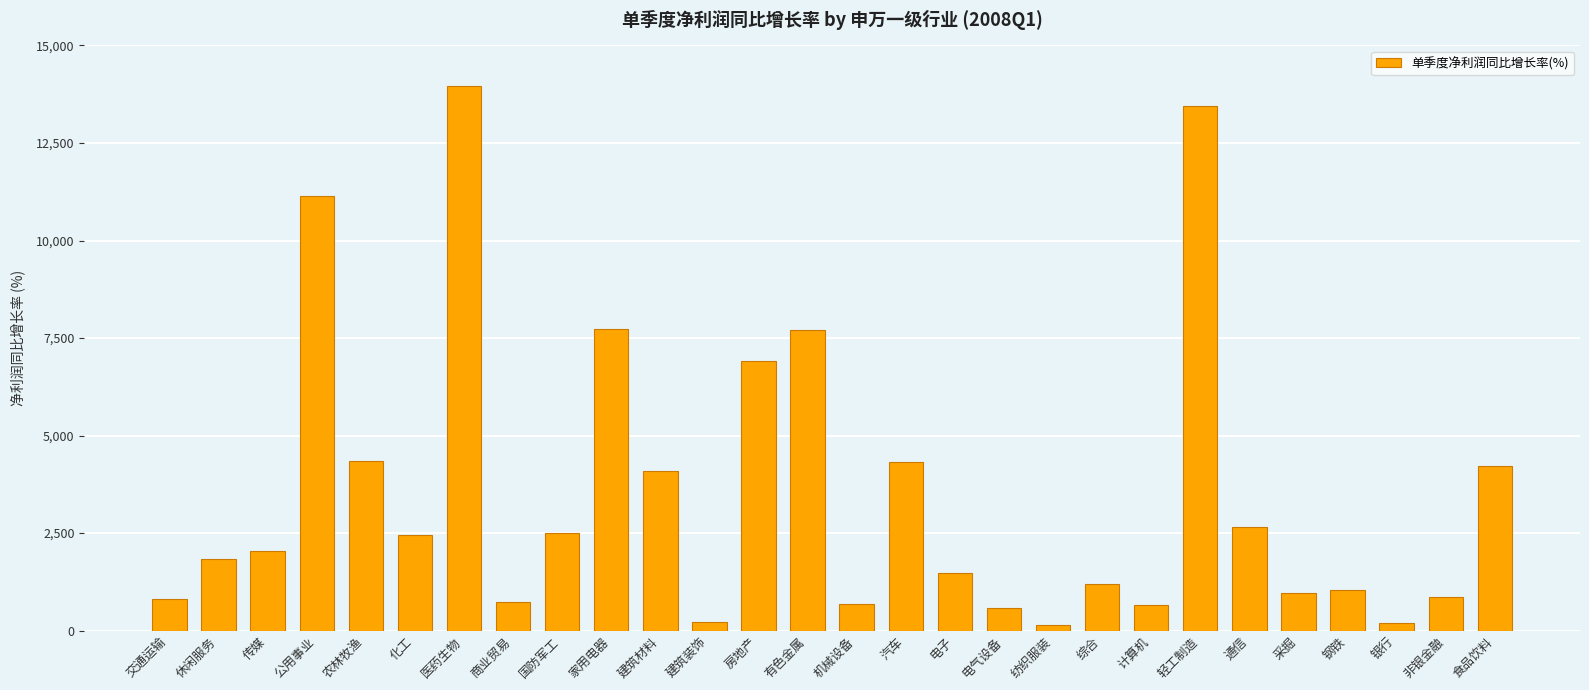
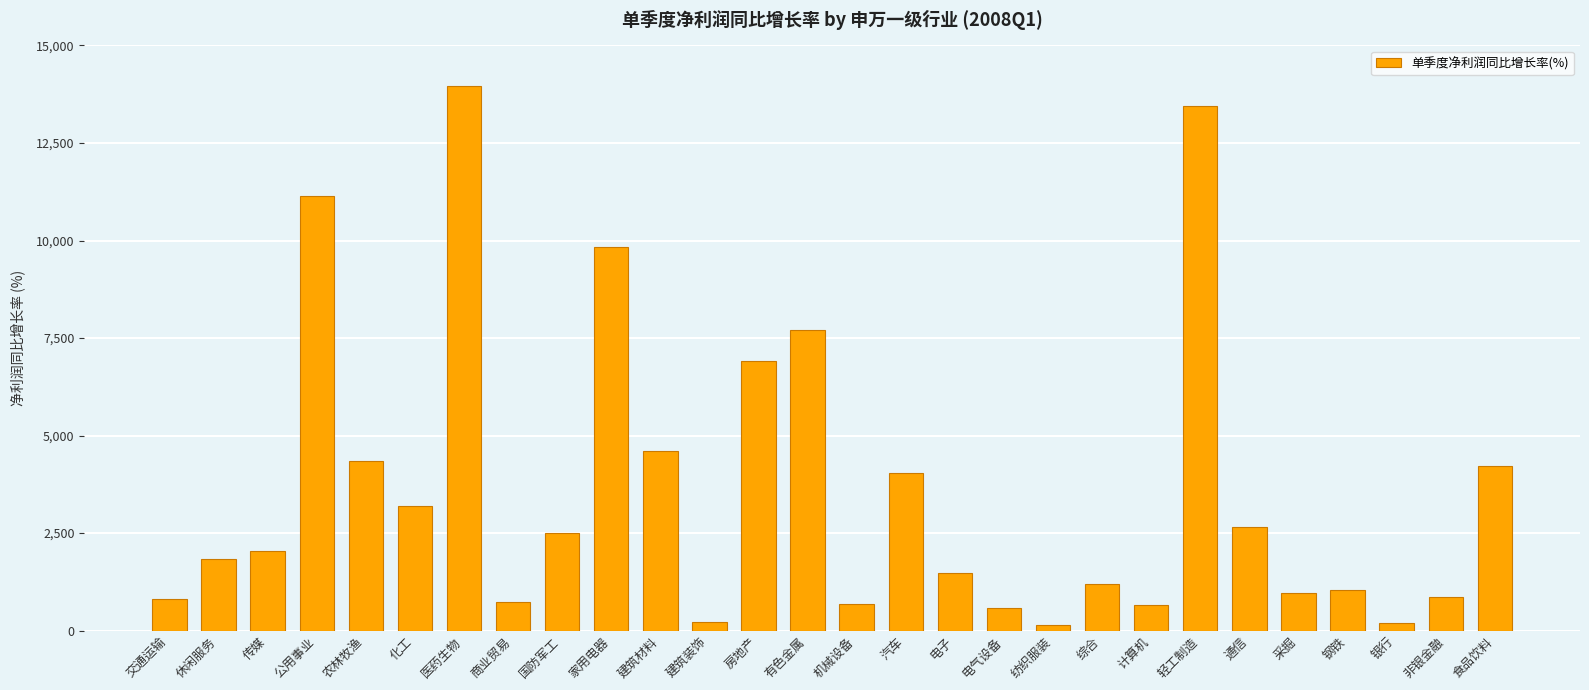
化工: 2,400 -> 3,200
家用电器: 7,700 -> 9,800
建筑材料: 4,100 -> 4,600
汽车: 4,300 -> 4,000
